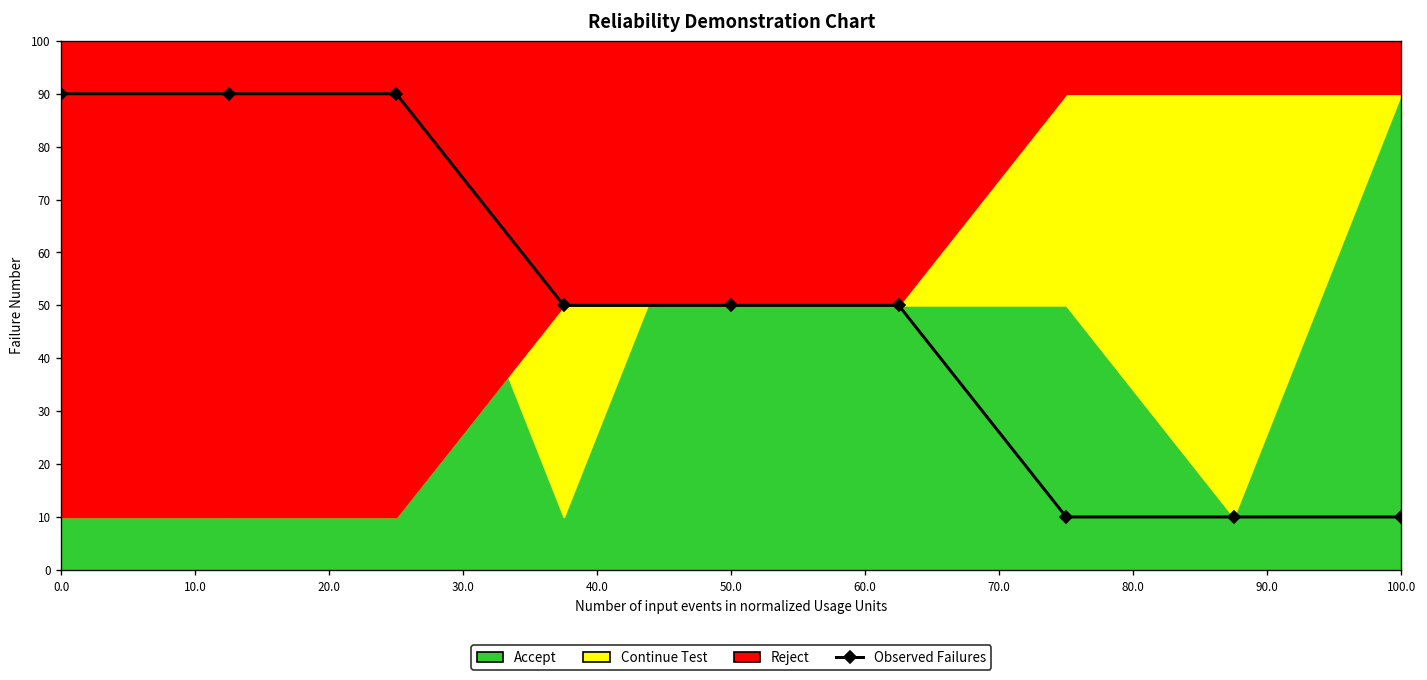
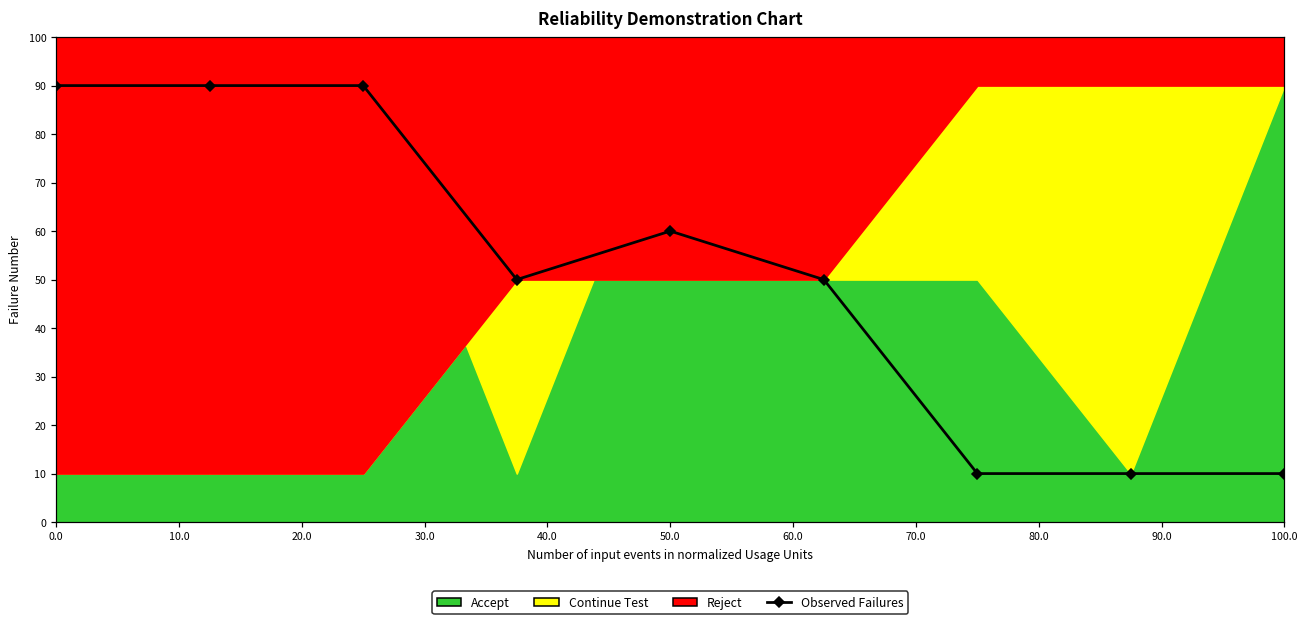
Observed Failures, 50.0: 50 -> 60
